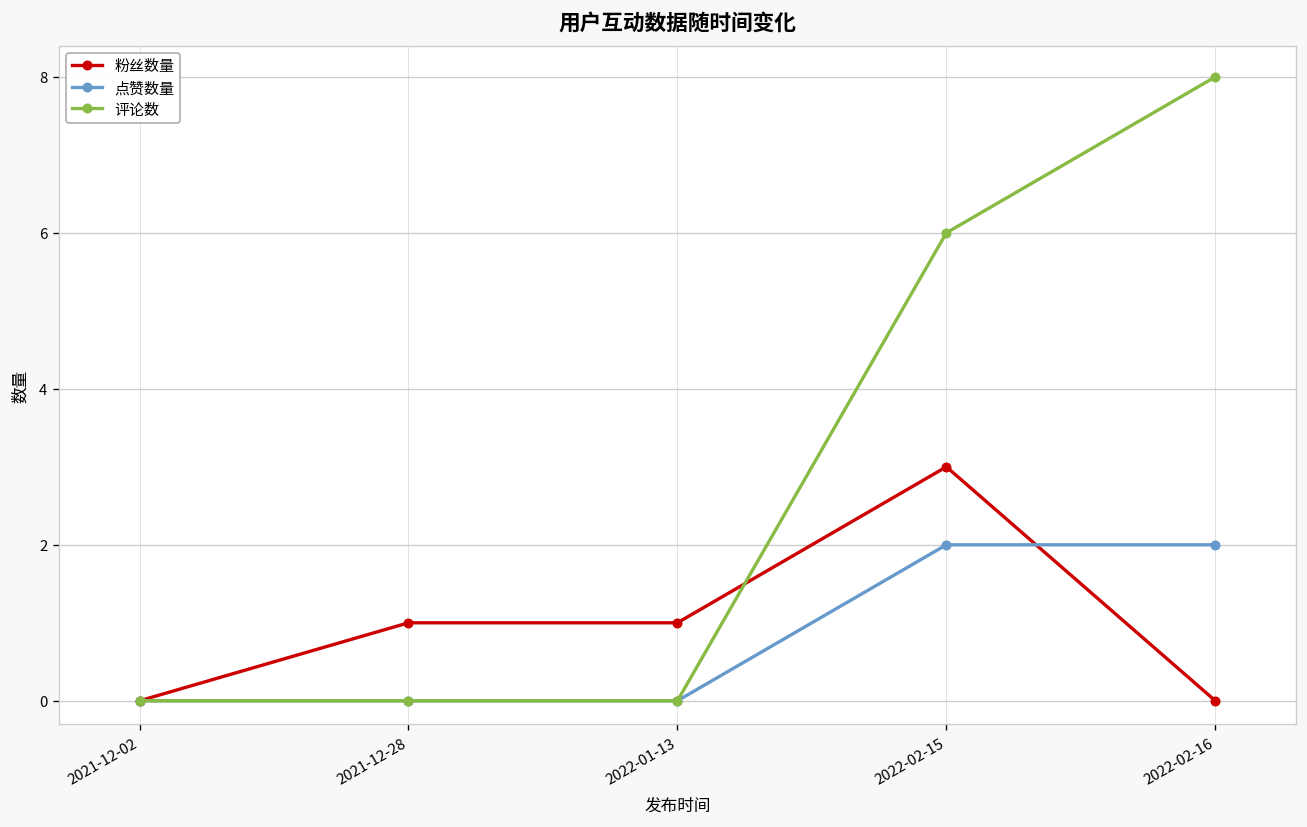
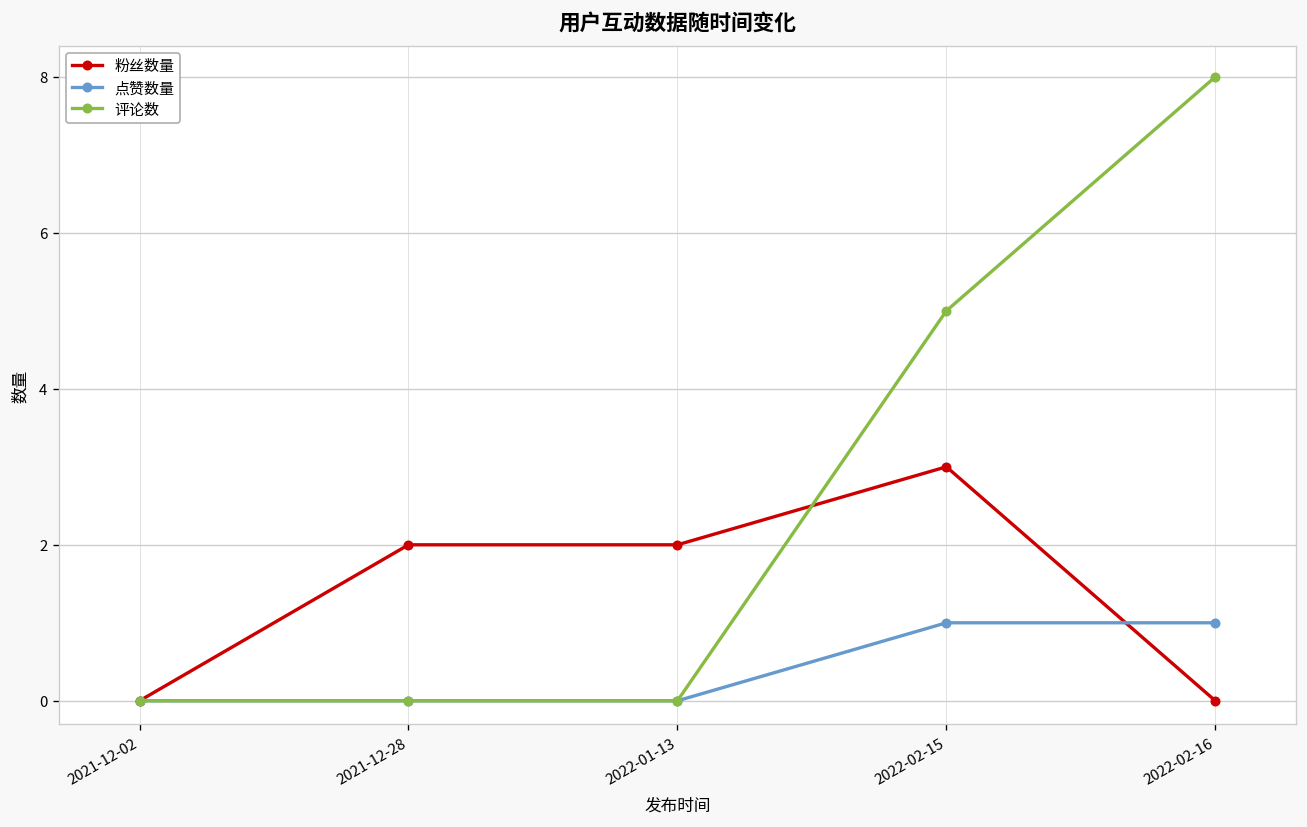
粉丝数量, 2021-12-28: 1 -> 2
粉丝数量, 2022-01-13: 1 -> 2
点赞数量, 2022-02-15: 2 -> 1
评论数, 2022-02-15: 6 -> 5
点赞数量, 2022-02-16: 2 -> 1
